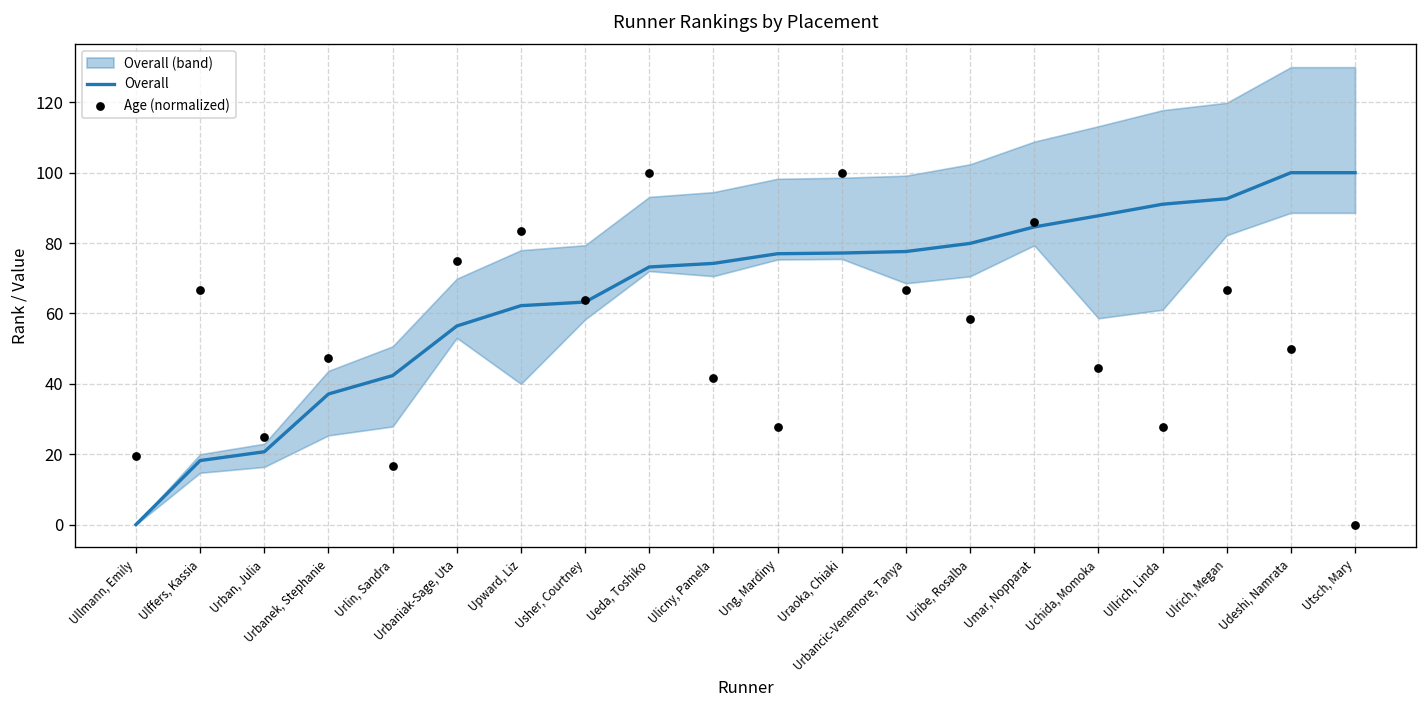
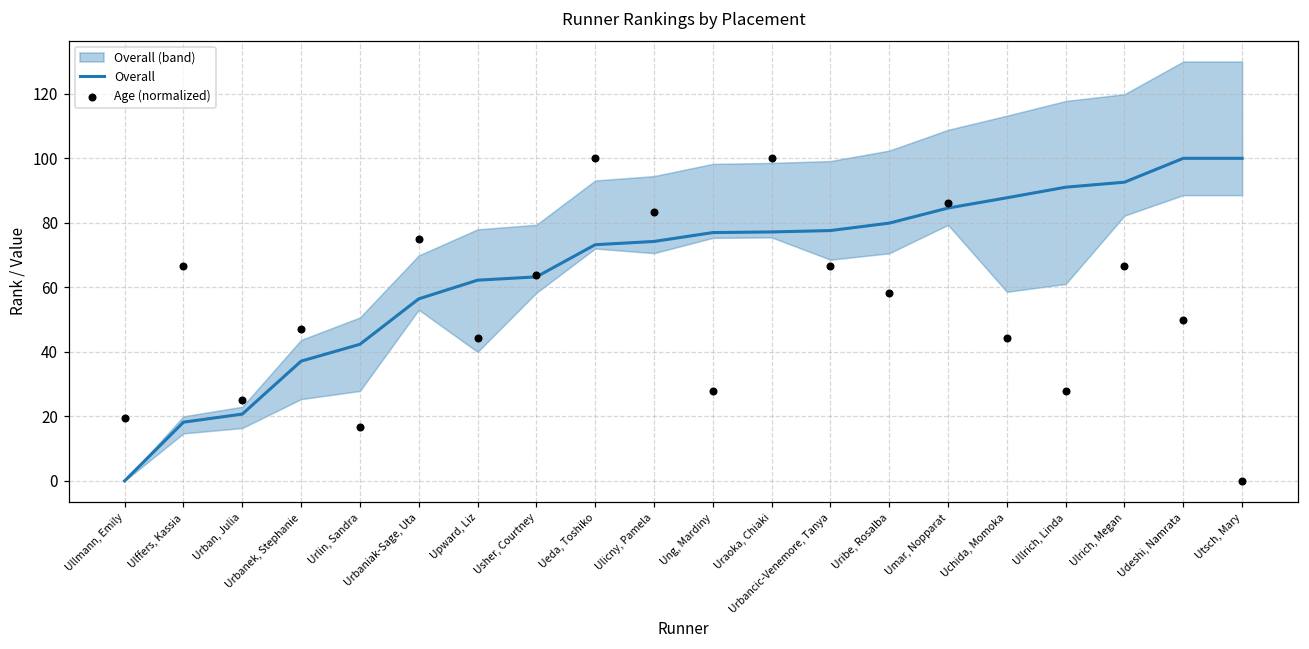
Age (normalized), Upward, Liz: 83 -> 44
Age (normalized), Ulicny, Pamela: 42 -> 83
